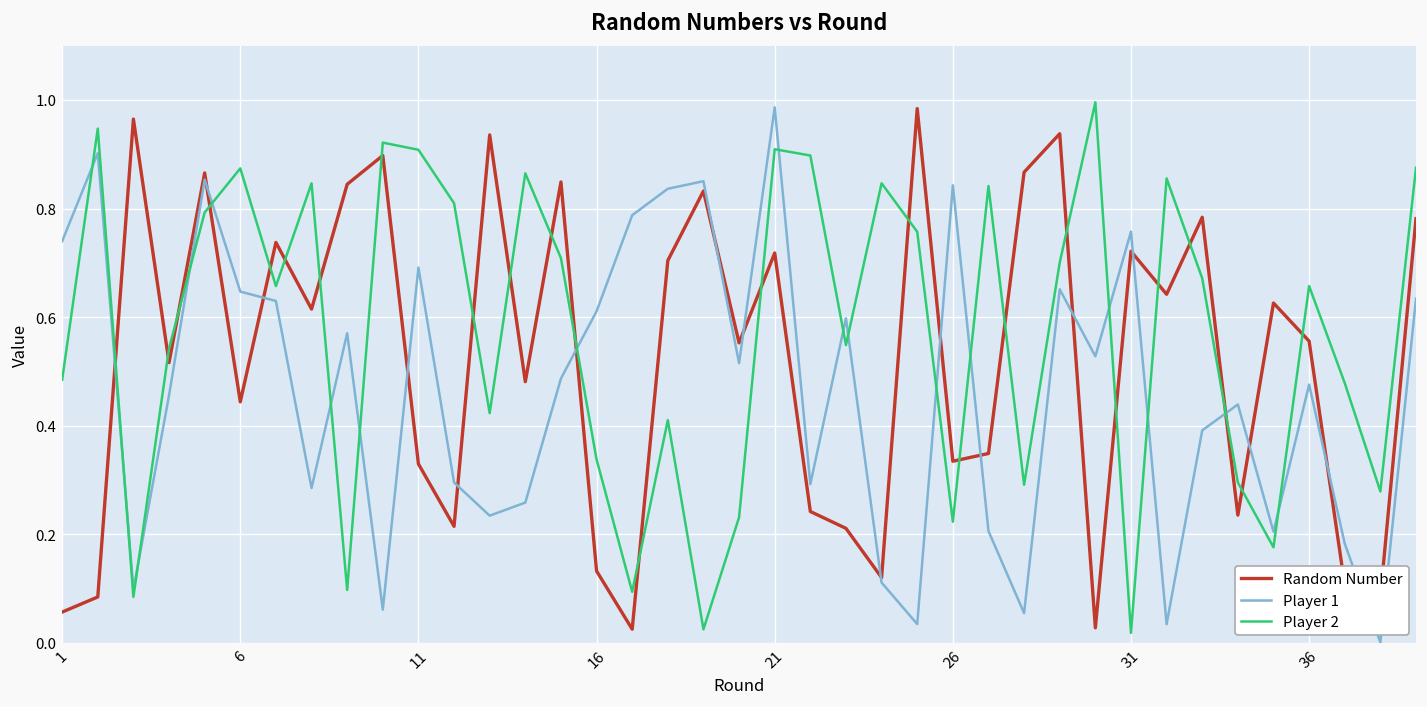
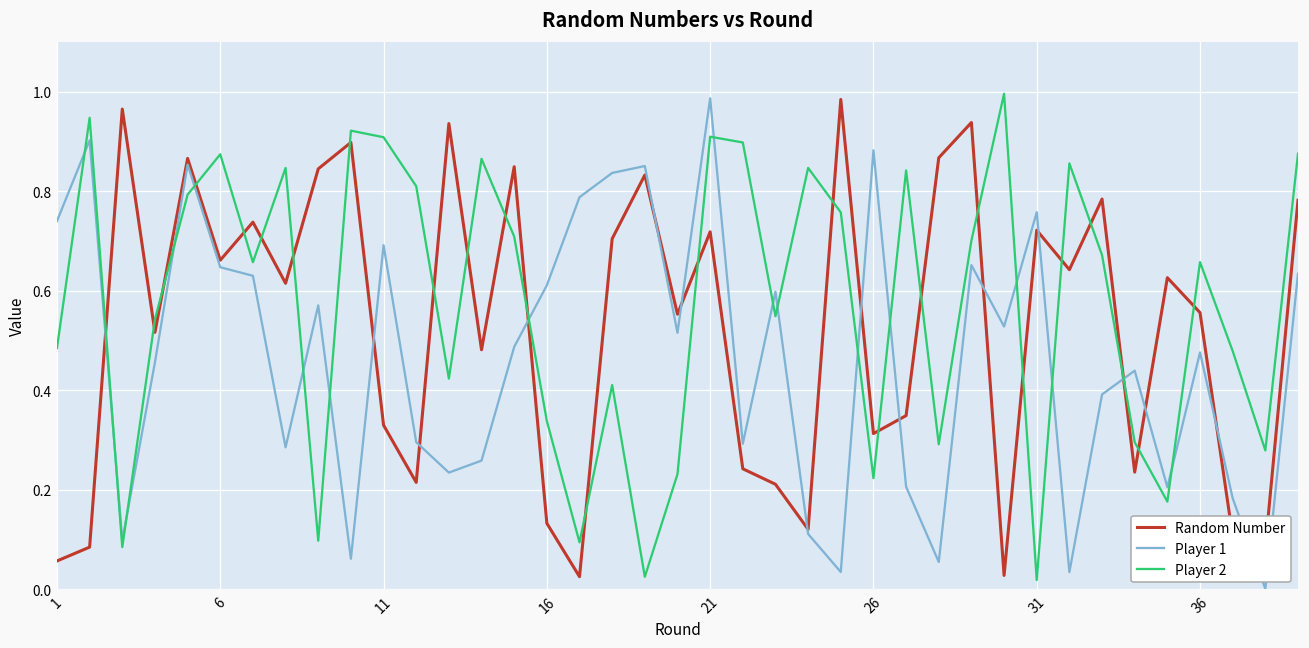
Random Number, 6: 0.44 -> 0.66
Random Number, 26: 0.33 -> 0.31
Player 1, 26: 0.84 -> 0.88
